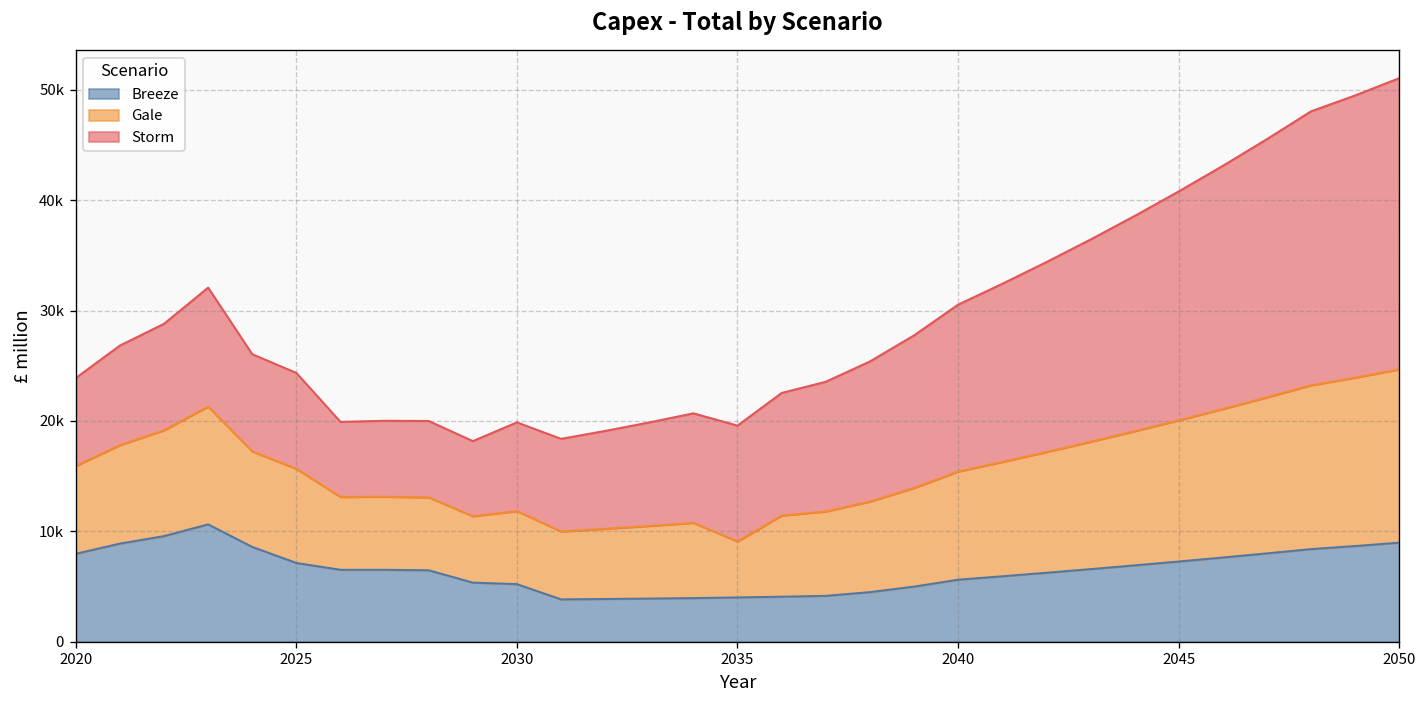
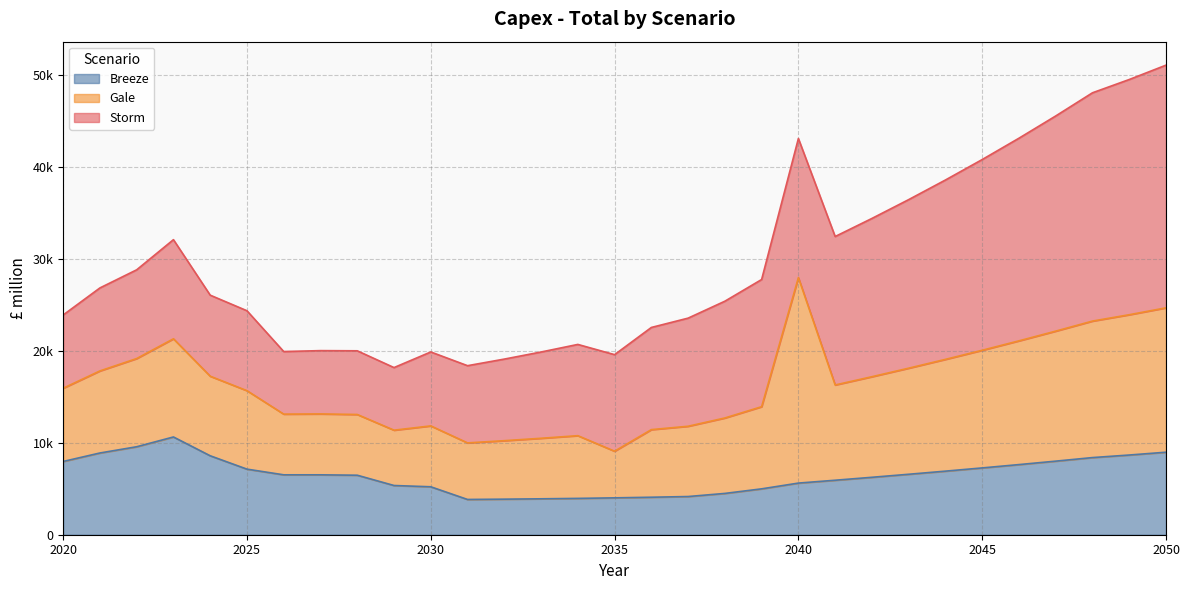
Gale, 2040: 10000 -> 22000
